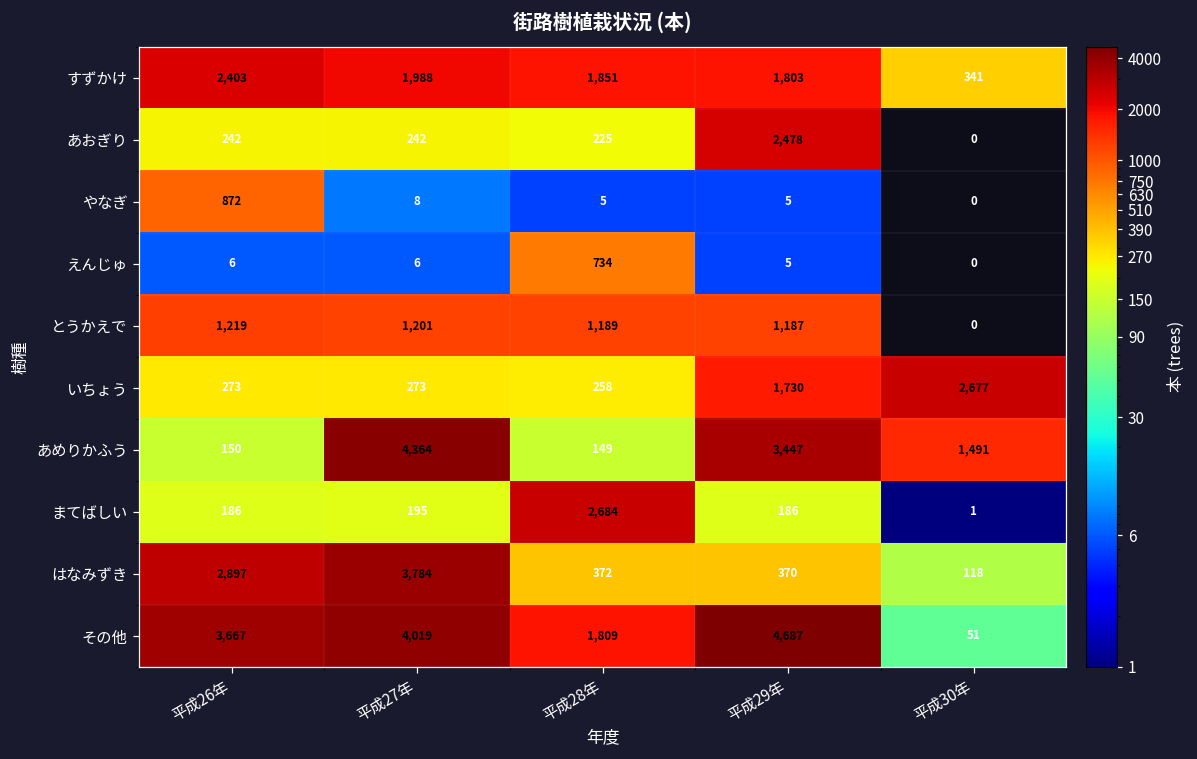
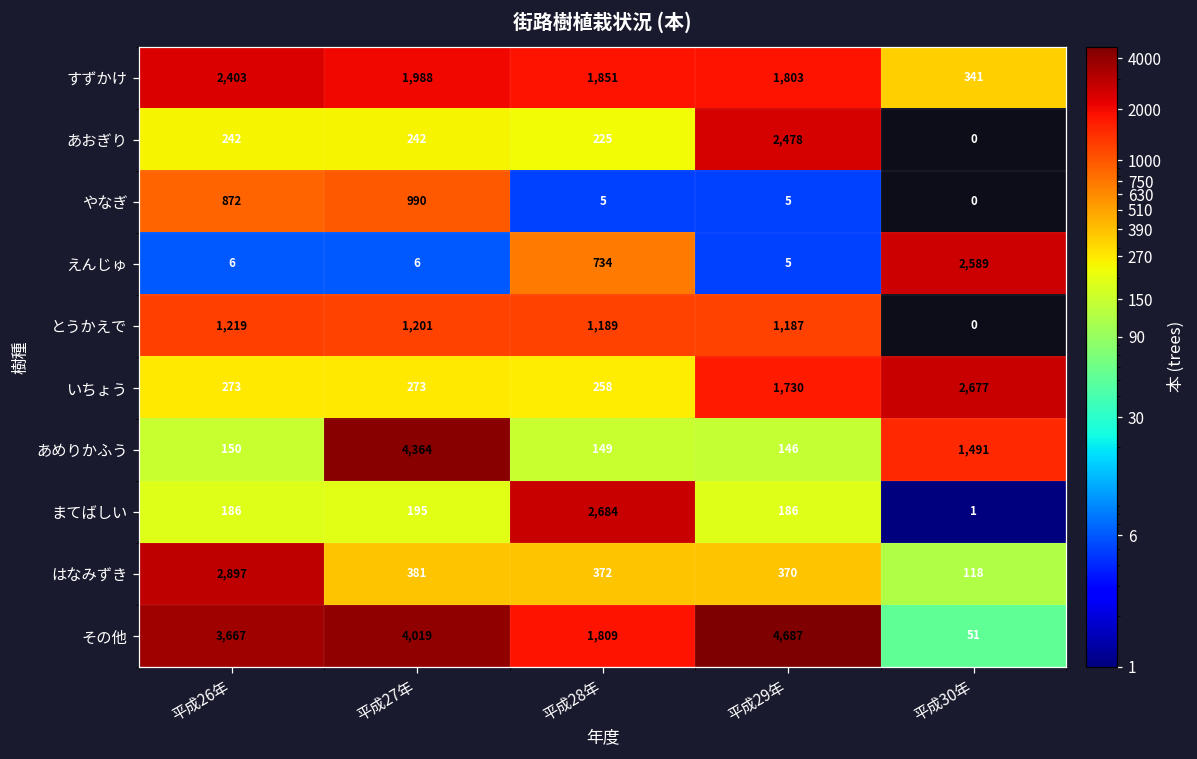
やなぎ, 平成27年: 8 -> 990
えんじゅ, 平成30年: 0 -> 2,589
あめりかふう, 平成29年: 3,447 -> 146
はなみずき, 平成27年: 3,784 -> 381
